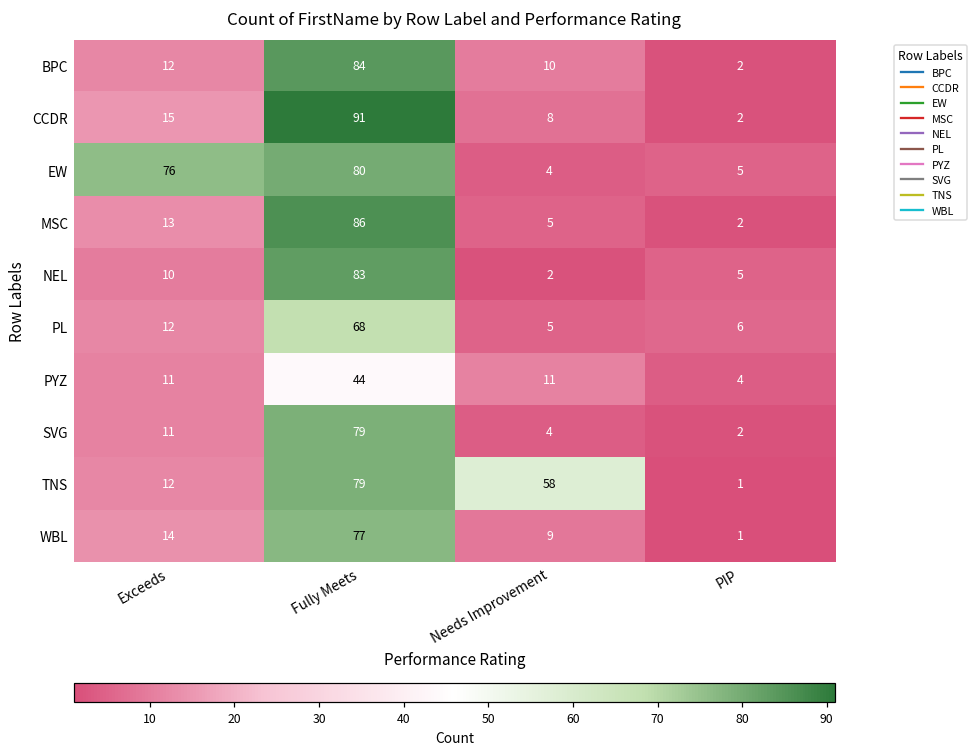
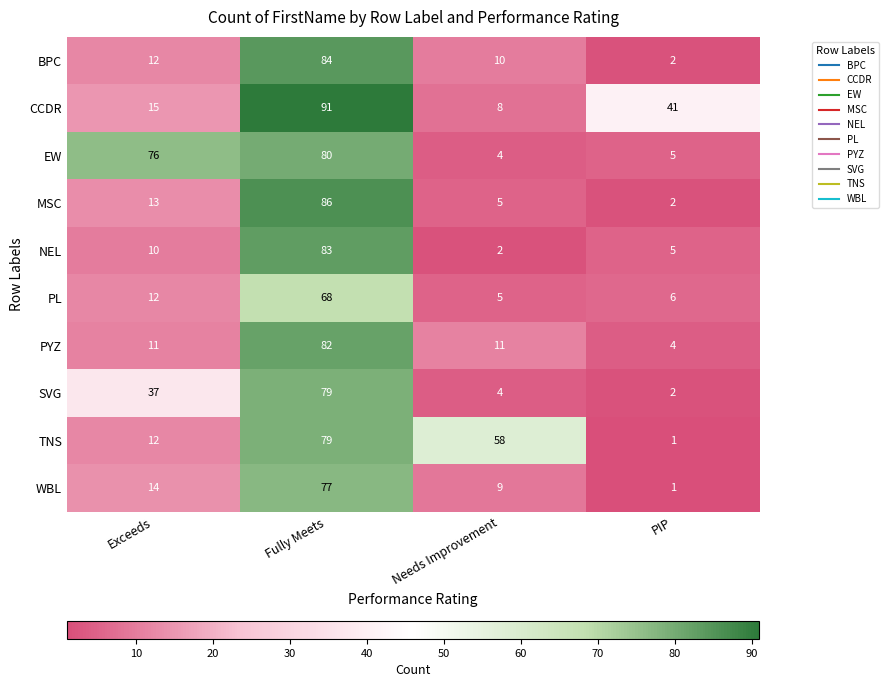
CCDR, PIP: 2 -> 41
PYZ, Fully Meets: 44 -> 82
SVG, Exceeds: 11 -> 37
